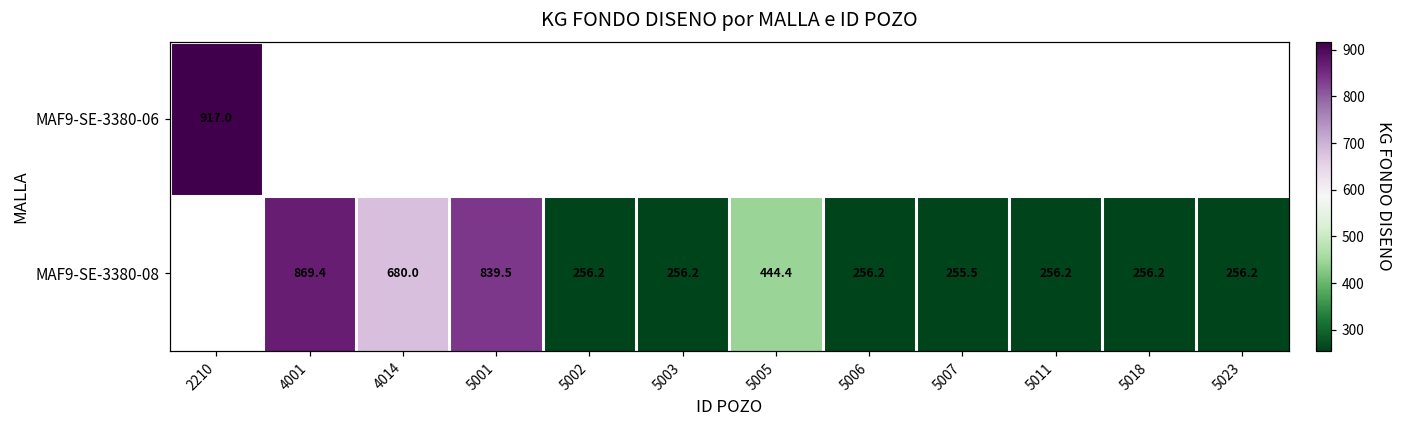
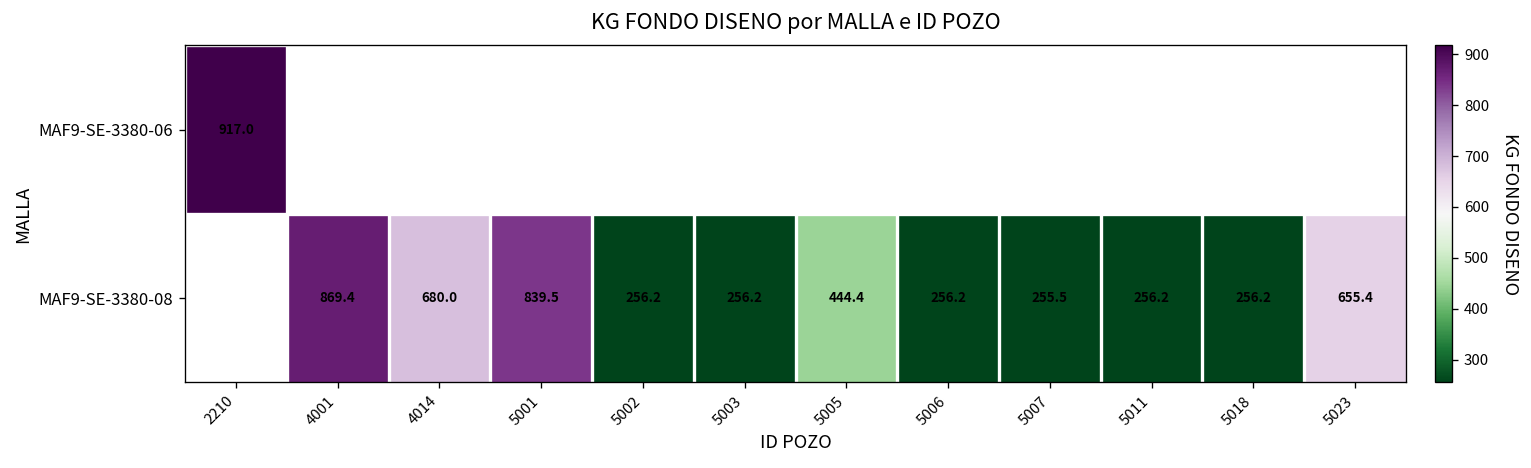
MAF9-SE-3380-08, 5023: 256.2 -> 655.4
